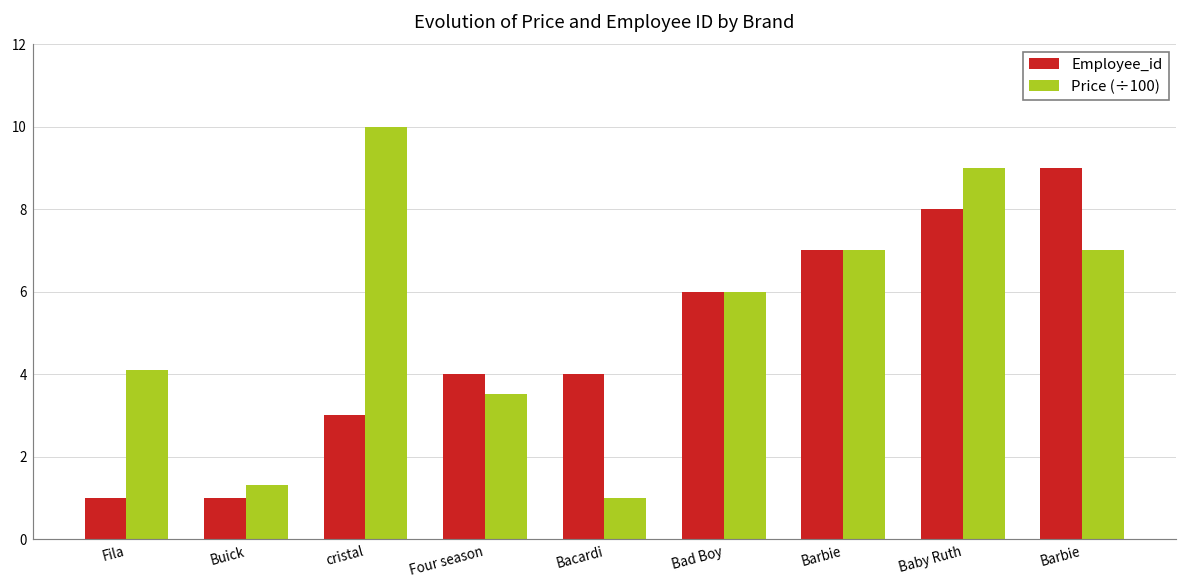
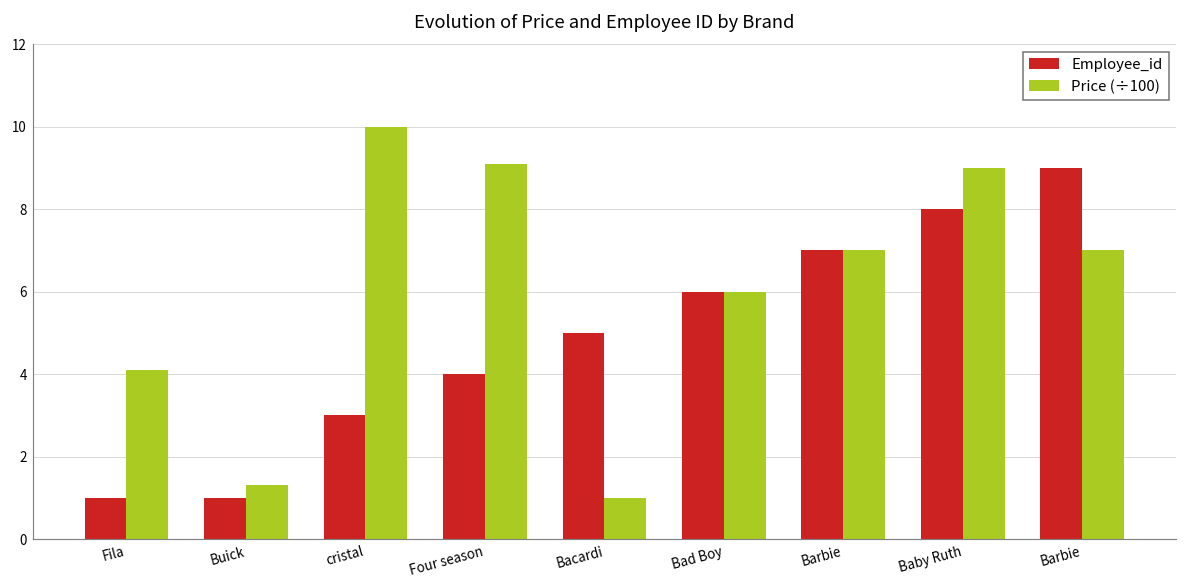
Price (÷100), Four season: 3.5 -> 9.1
Employee_id, Bacardi: 4 -> 5
